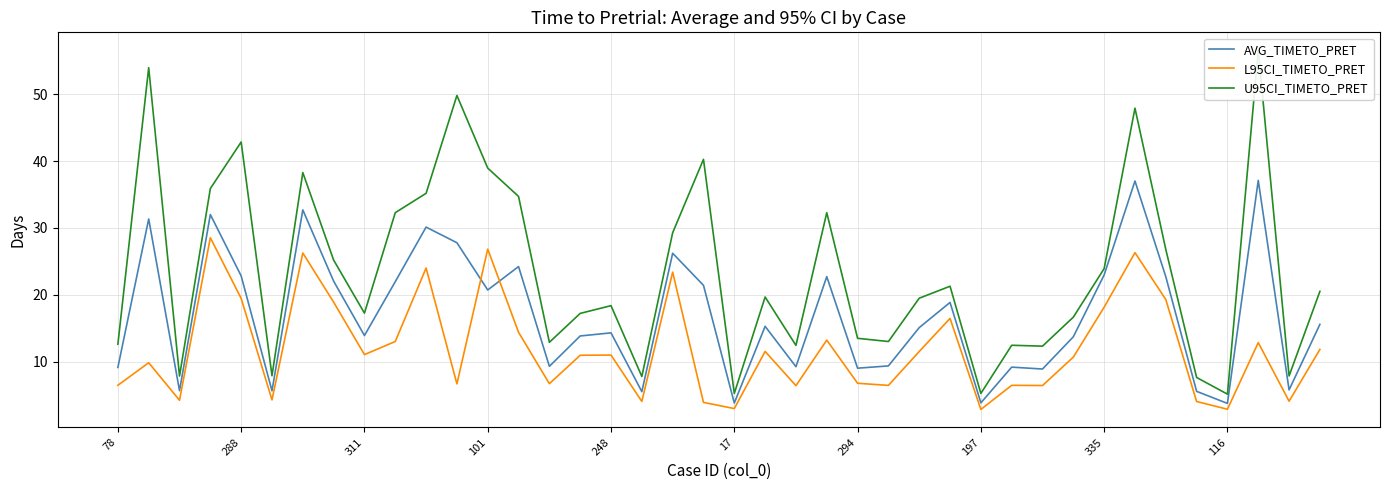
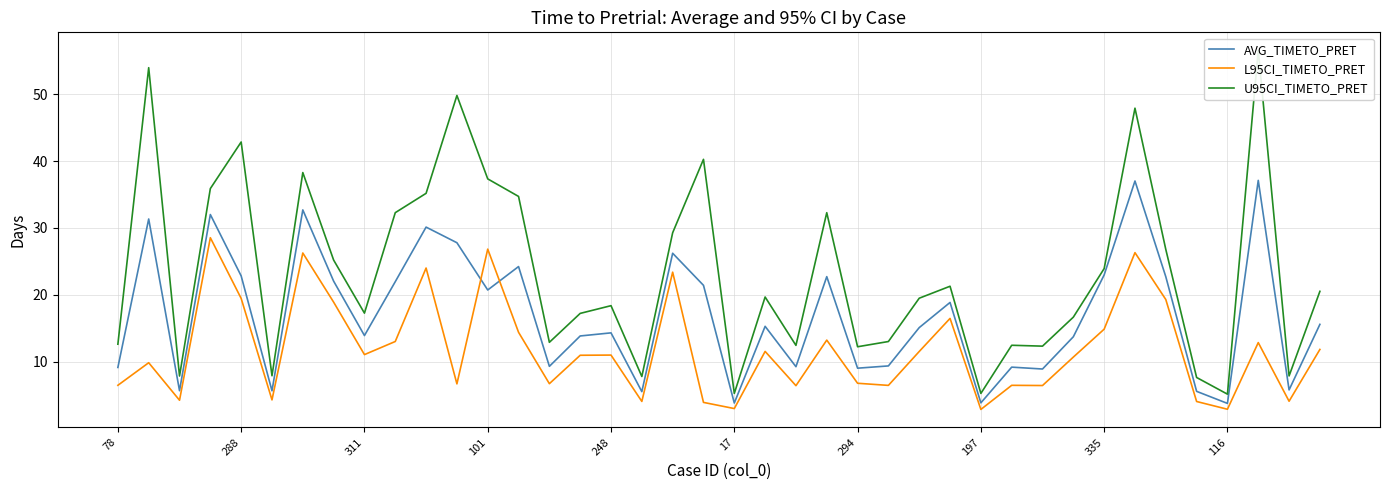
U95CI_TIMETO_PRET, 101: 39 -> 37
U95CI_TIMETO_PRET, 294: 13 -> 12
L95CI_TIMETO_PRET, 335: 18 -> 15
